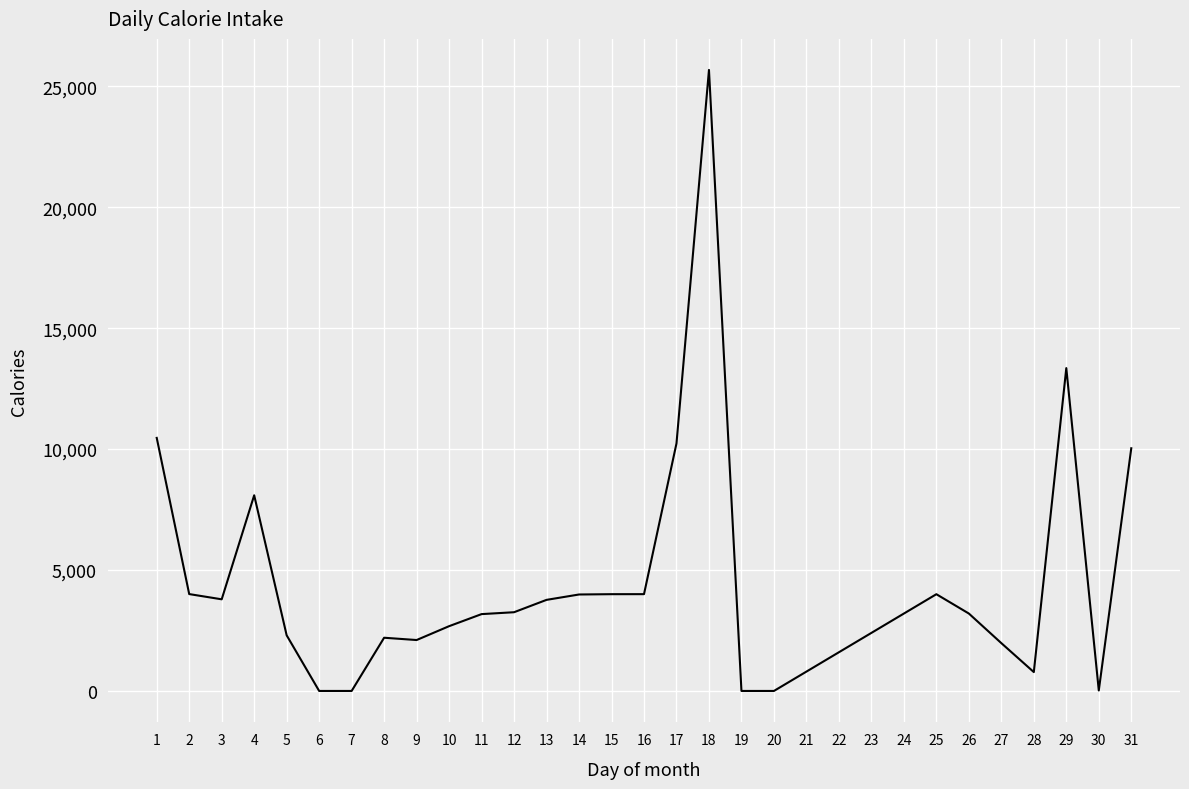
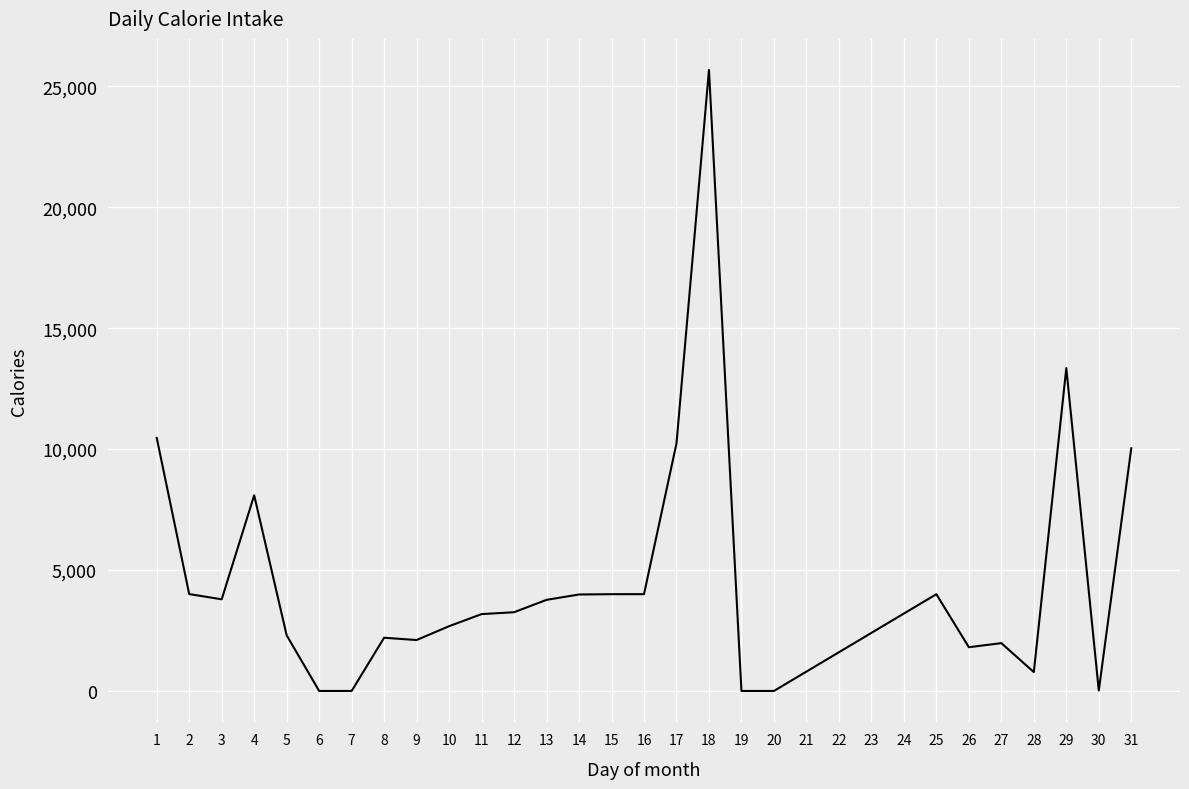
26: 3,200 -> 1,800
